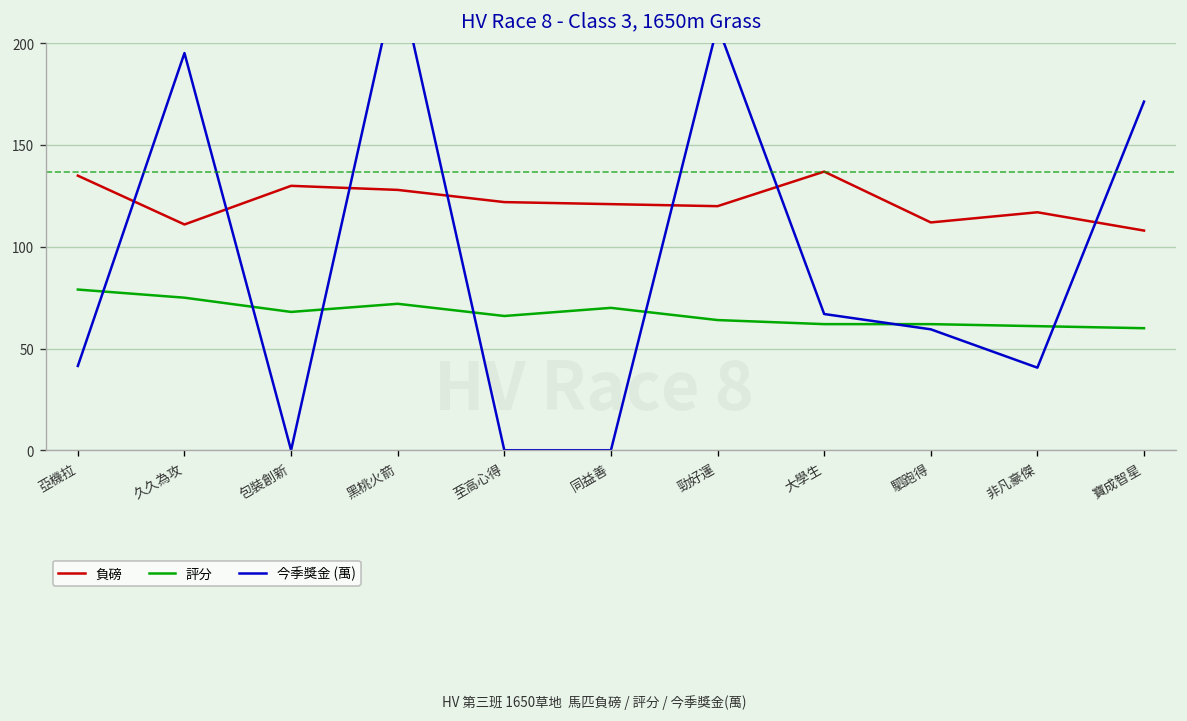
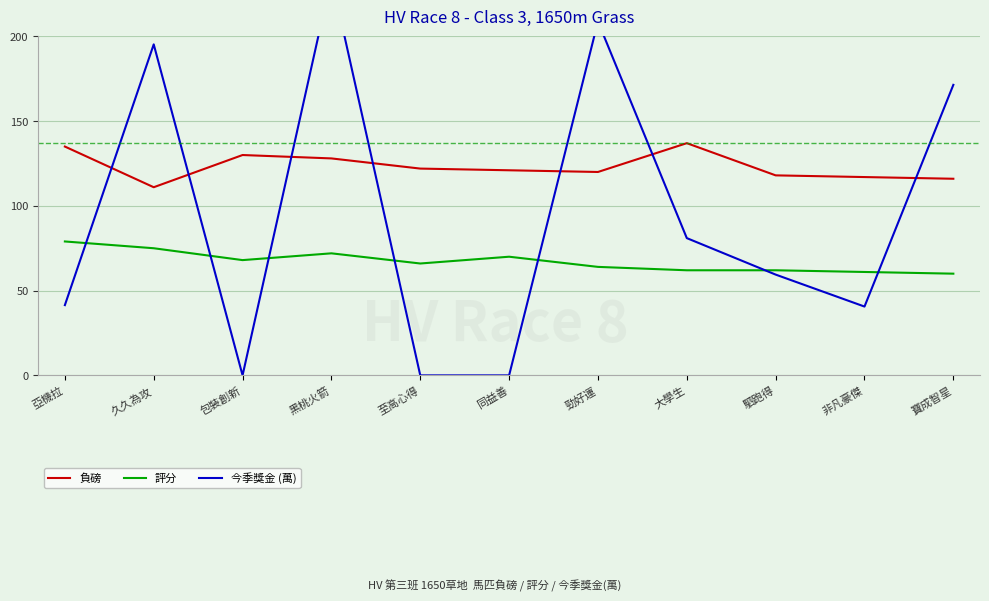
今季獎金 (萬), 大學生: 67 -> 81
負磅, 駟跑得: 112 -> 118
負磅, 寶成智星: 108 -> 116
